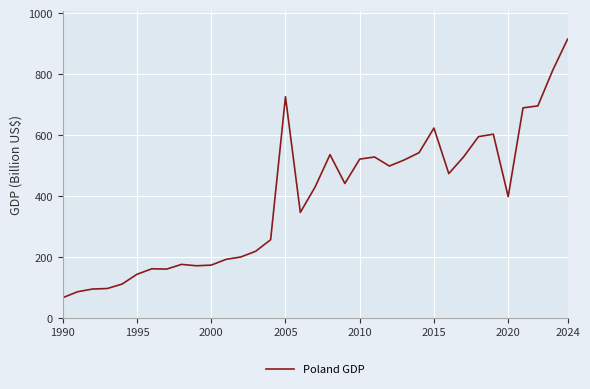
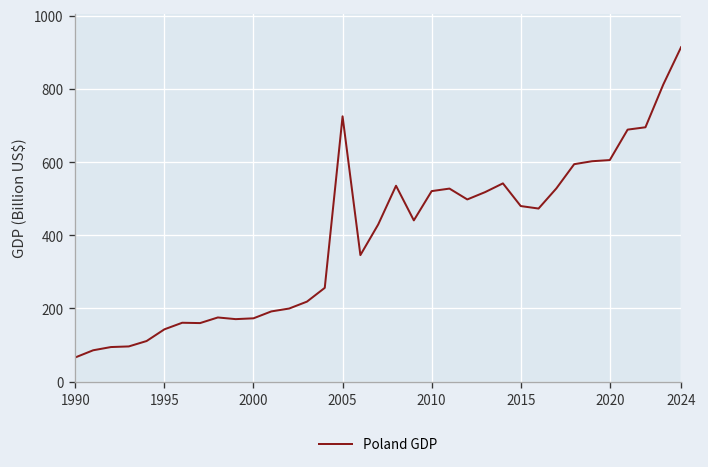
2015: 620 -> 480
2020: 400 -> 610
